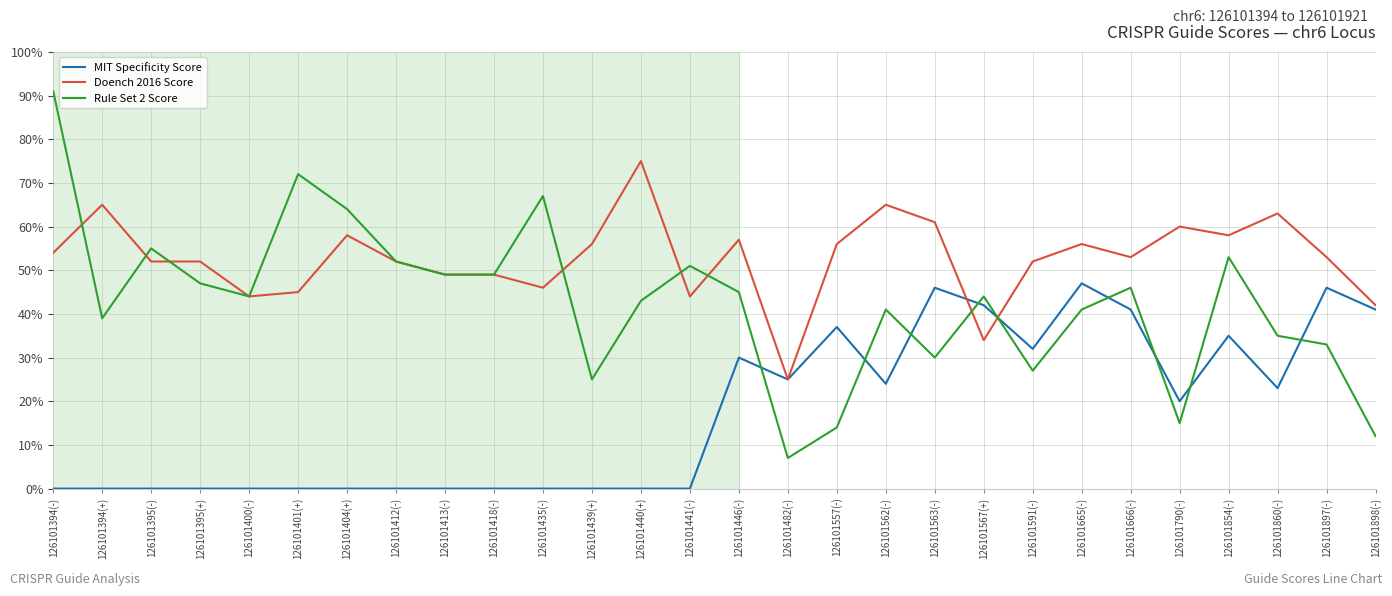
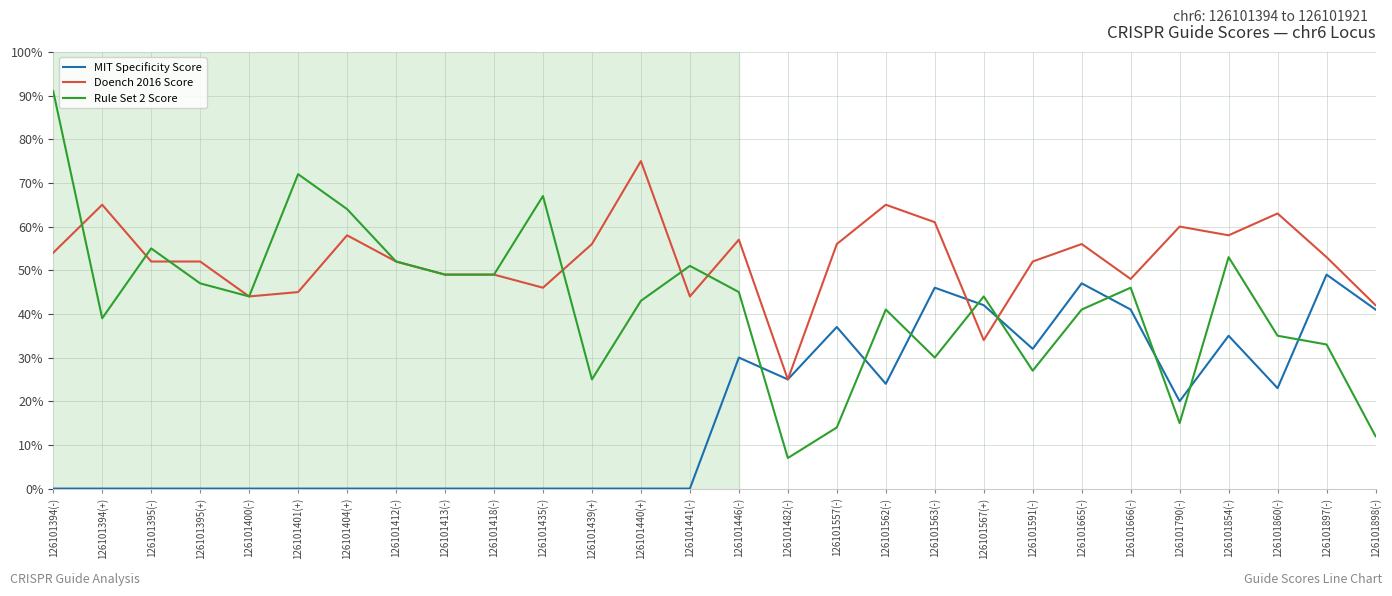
Doench 2016 Score, 126101666(-): 53% -> 48%
MIT Specificity Score, 126101897(-): 46% -> 49%
